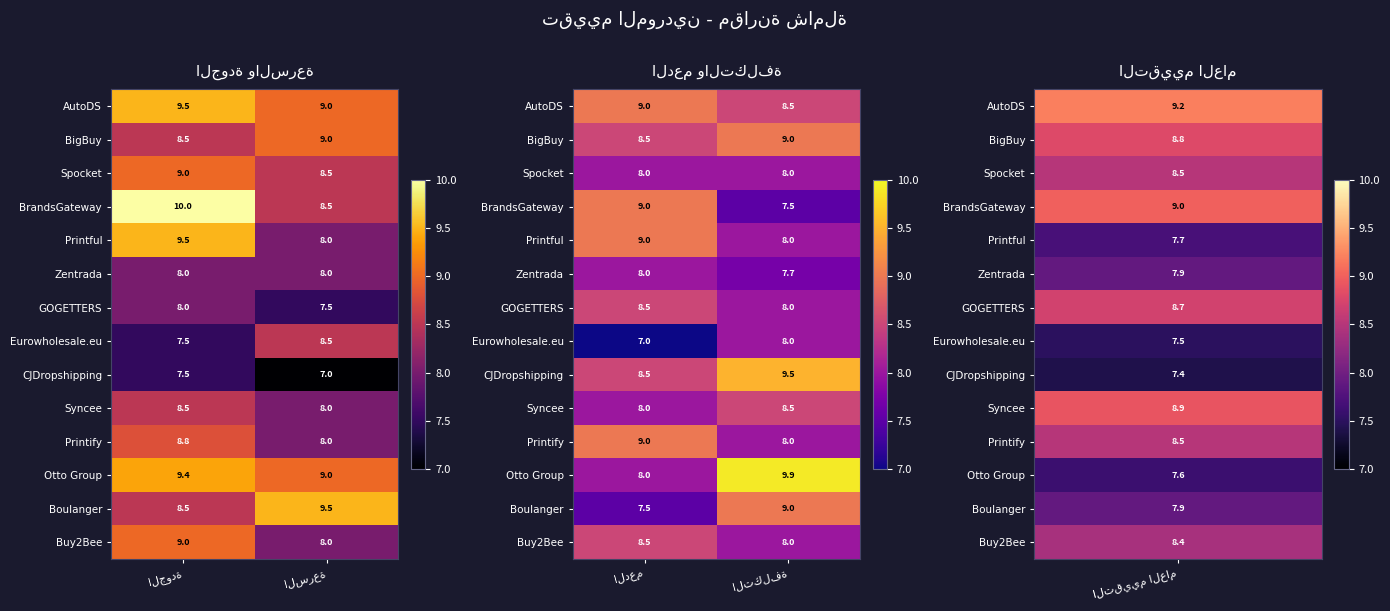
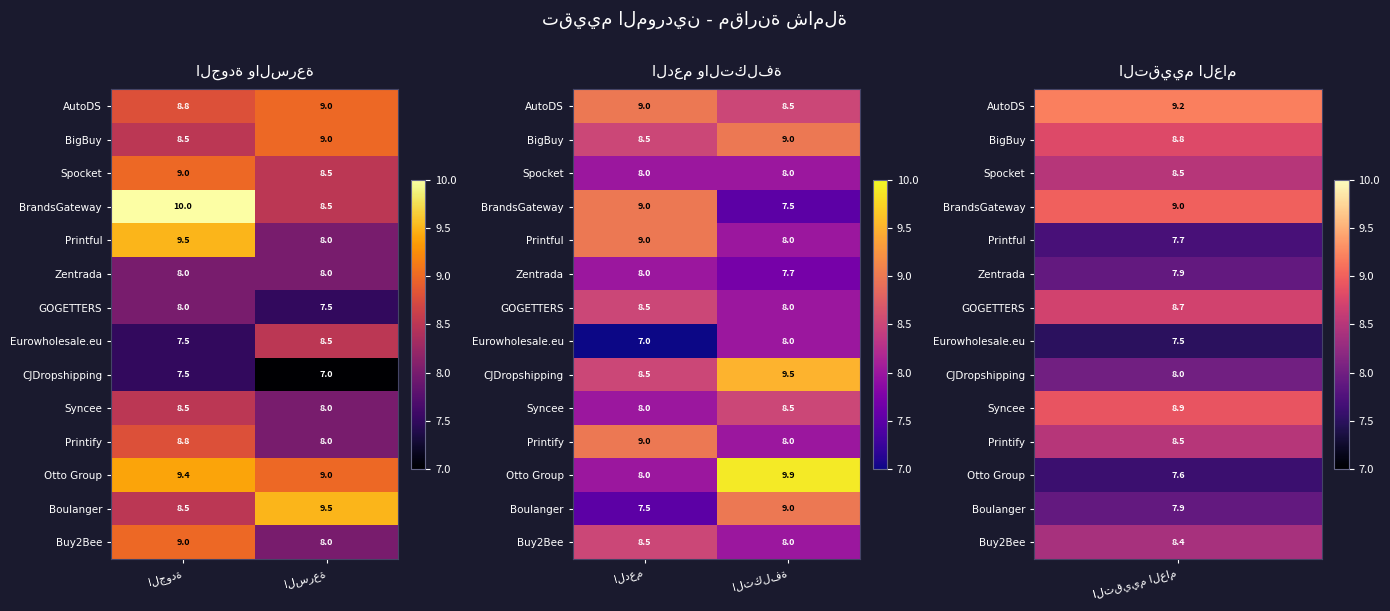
الجودة والسرعة, AutoDS, الجودة: 9.5 -> 8.8
التقييم العام, CJDropshipping, التقييم العام: 7.4 -> 8.0
